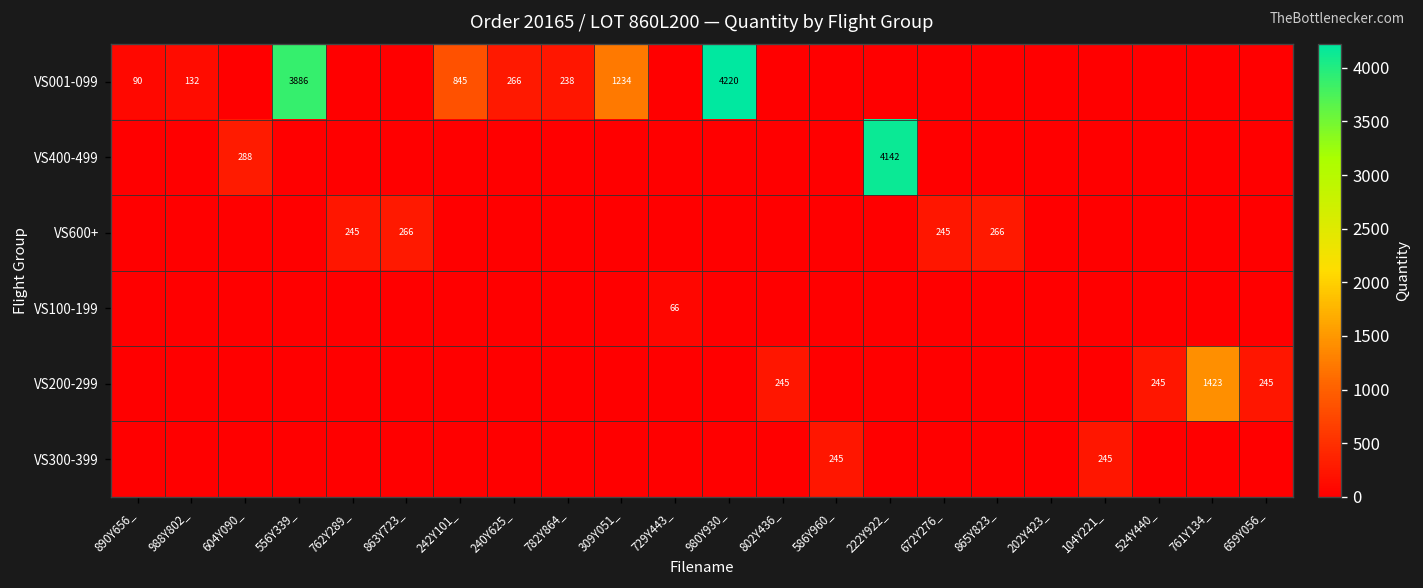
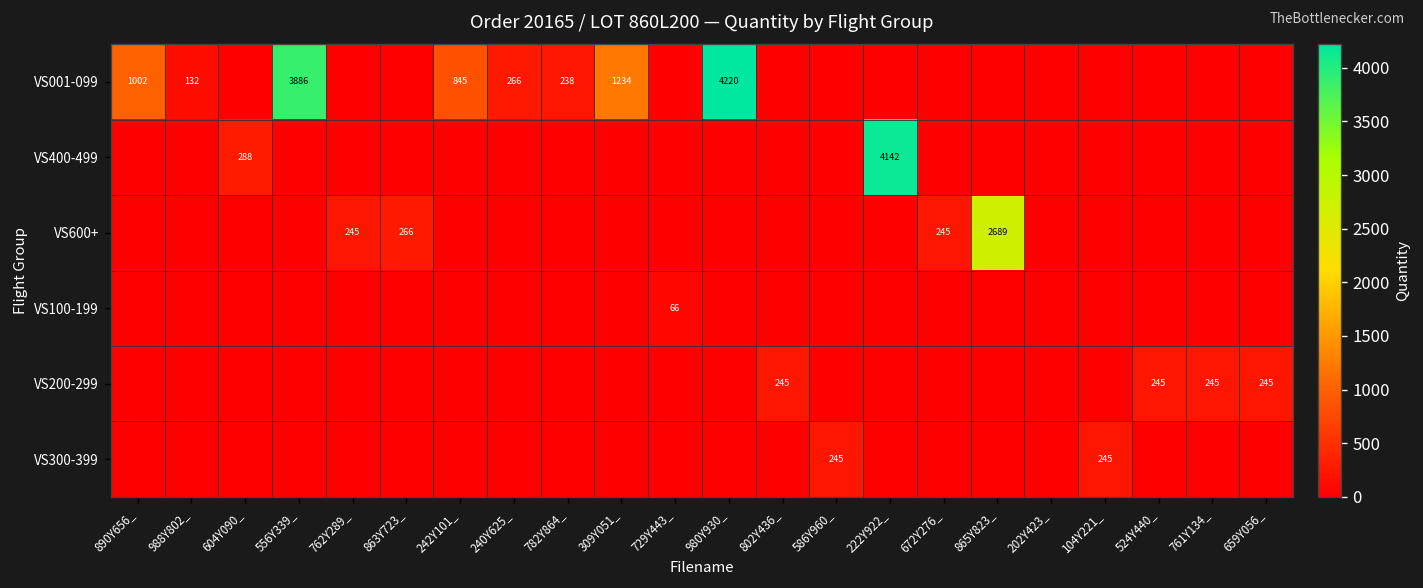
VS001-099, 890Y656_: 90 -> 1002
VS600+, 865Y823_: 266 -> 2689
VS200-299, 761Y134_: 1423 -> 245
